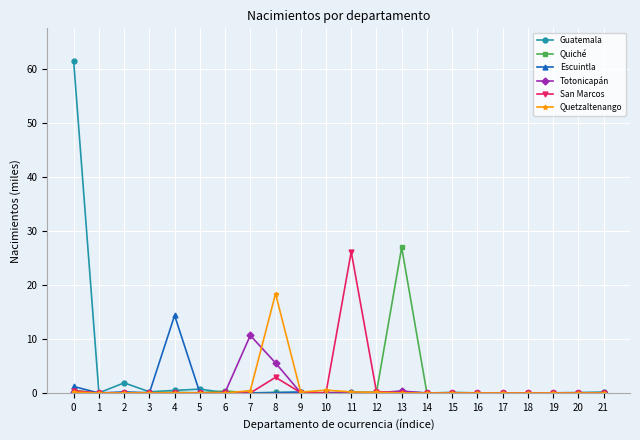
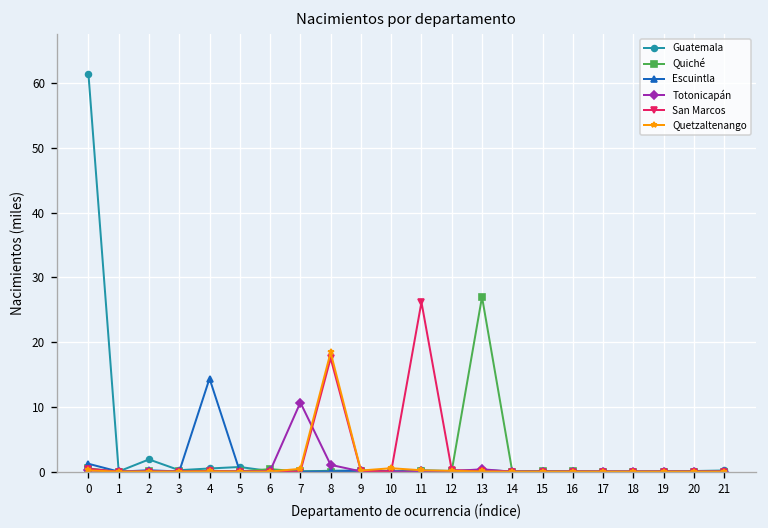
Totonicapán, 8: 6 -> 1
San Marcos, 8: 3 -> 18
